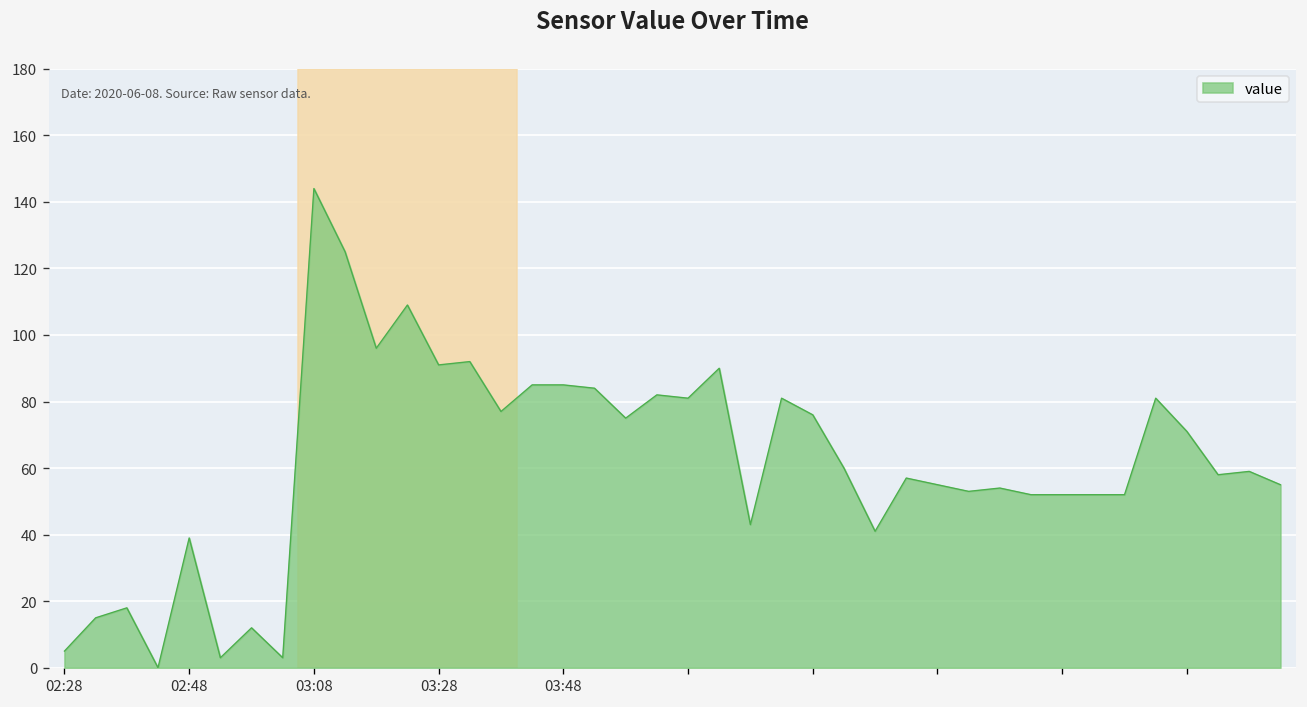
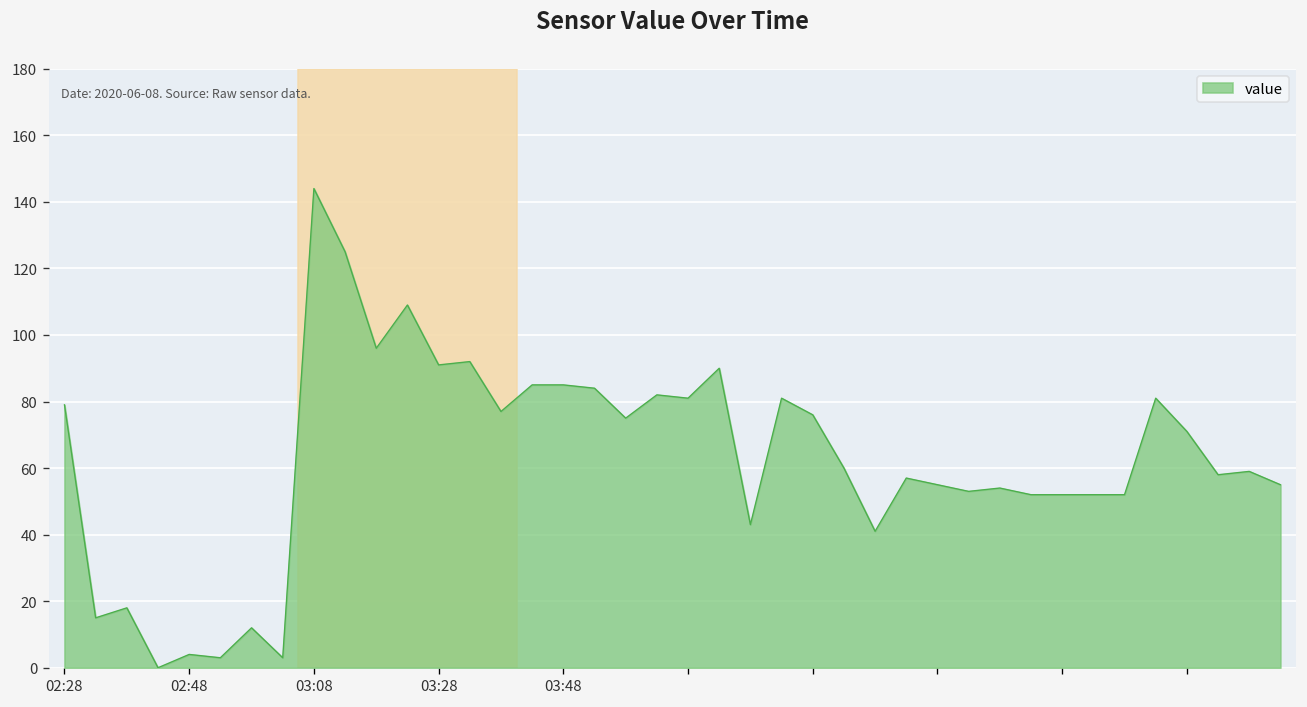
02:28: 5 -> 79
02:48: 39 -> 4
